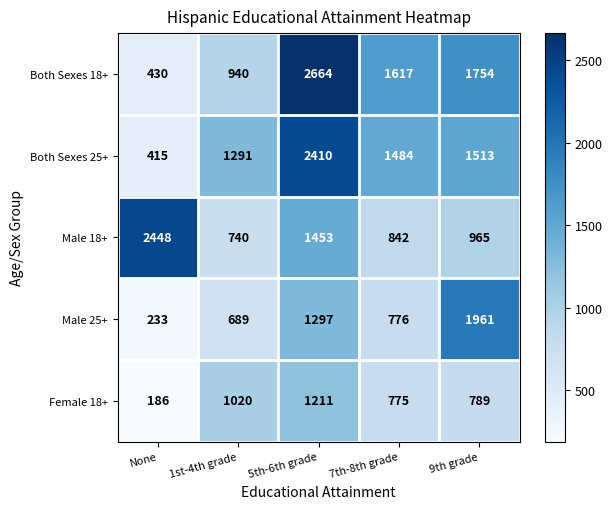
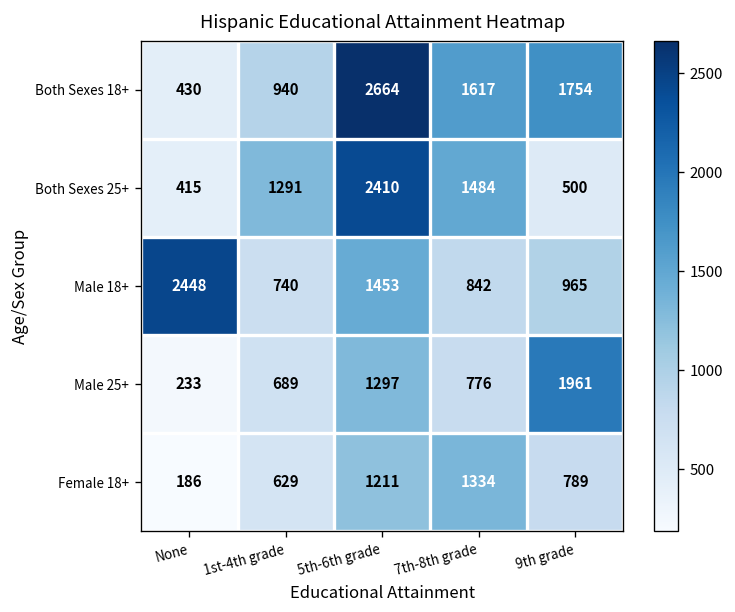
Both Sexes 25+, 9th grade: 1513 -> 500
Female 18+, 1st-4th grade: 1020 -> 629
Female 18+, 7th-8th grade: 775 -> 1334
